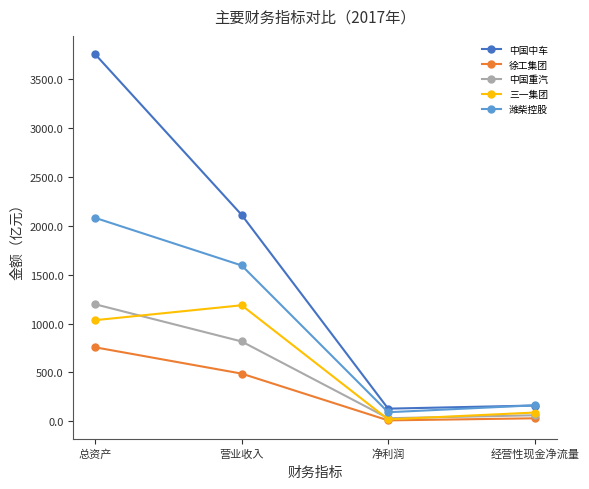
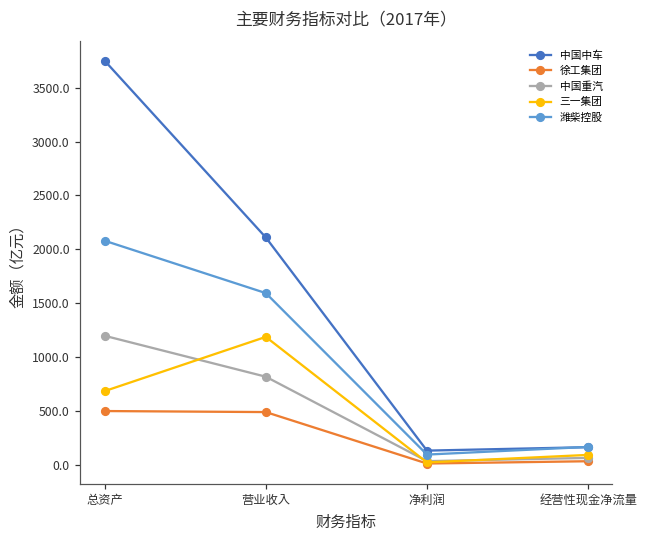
徐工集团, 总资产: 800 -> 500
三一集团, 总资产: 1000 -> 700
